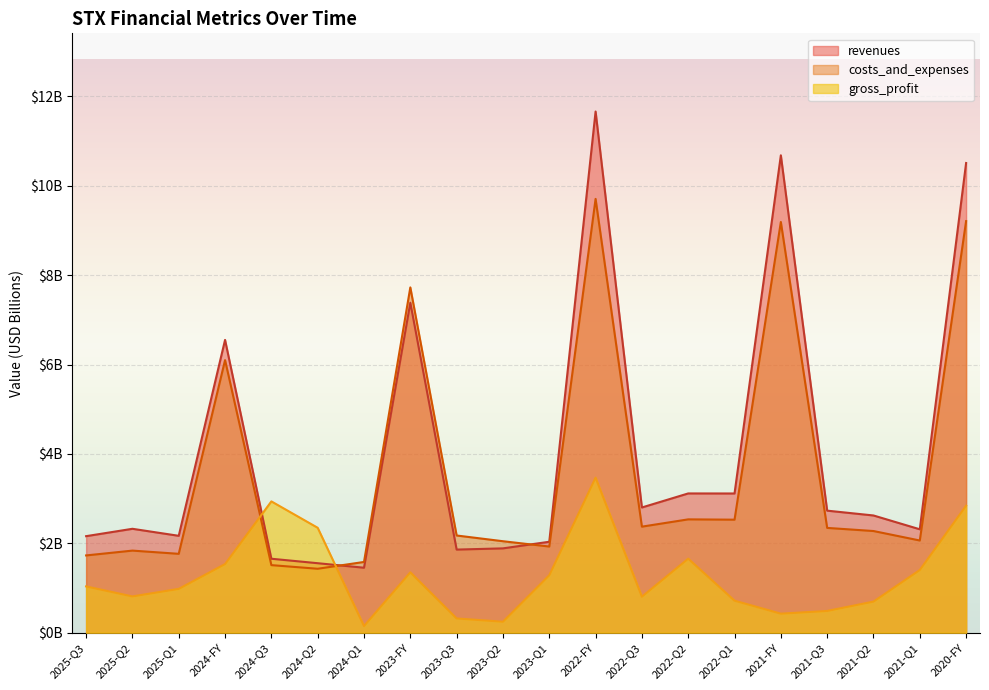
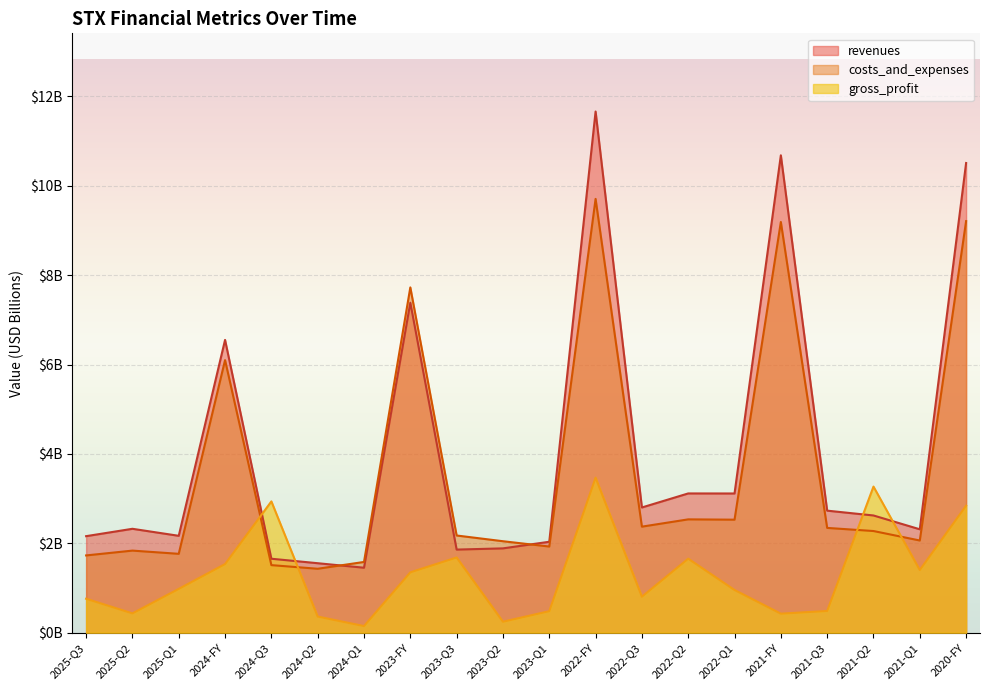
gross_profit, 2025-Q3: $1000000000 -> $800000000
gross_profit, 2025-Q2: $800000000 -> $400000000
gross_profit, 2024-Q2: $2300000000 -> $400000000
gross_profit, 2023-Q3: $300000000 -> $1700000000
gross_profit, 2023-Q1: $1300000000 -> $500000000
gross_profit, 2022-Q1: $700000000 -> $1000000000
gross_profit, 2021-Q2: $700000000 -> $3300000000
